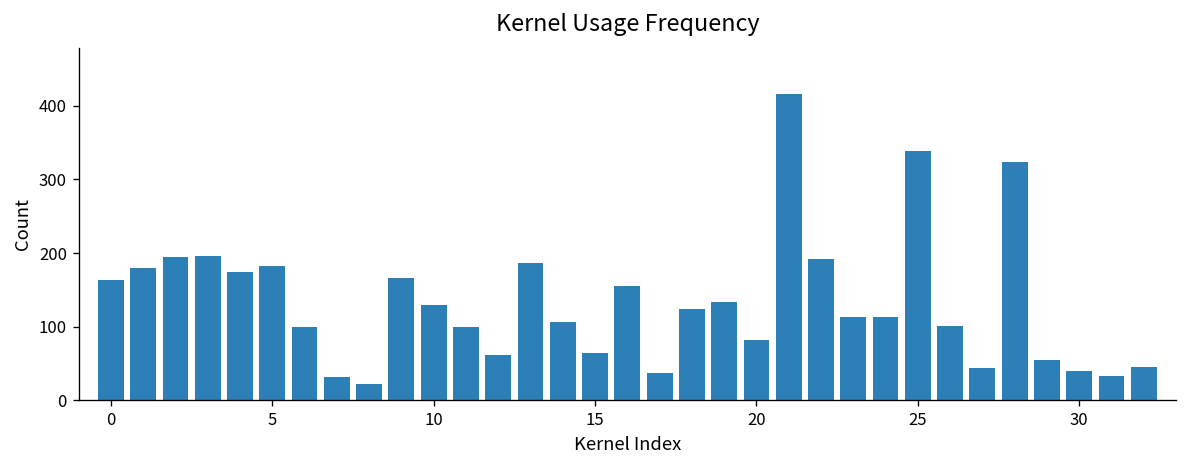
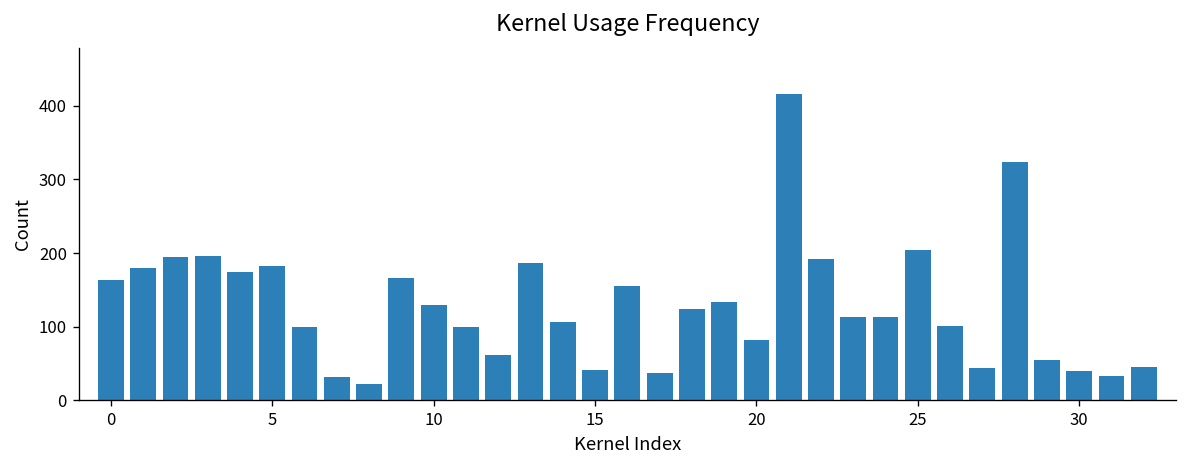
15: 70 -> 40
25: 340 -> 200
